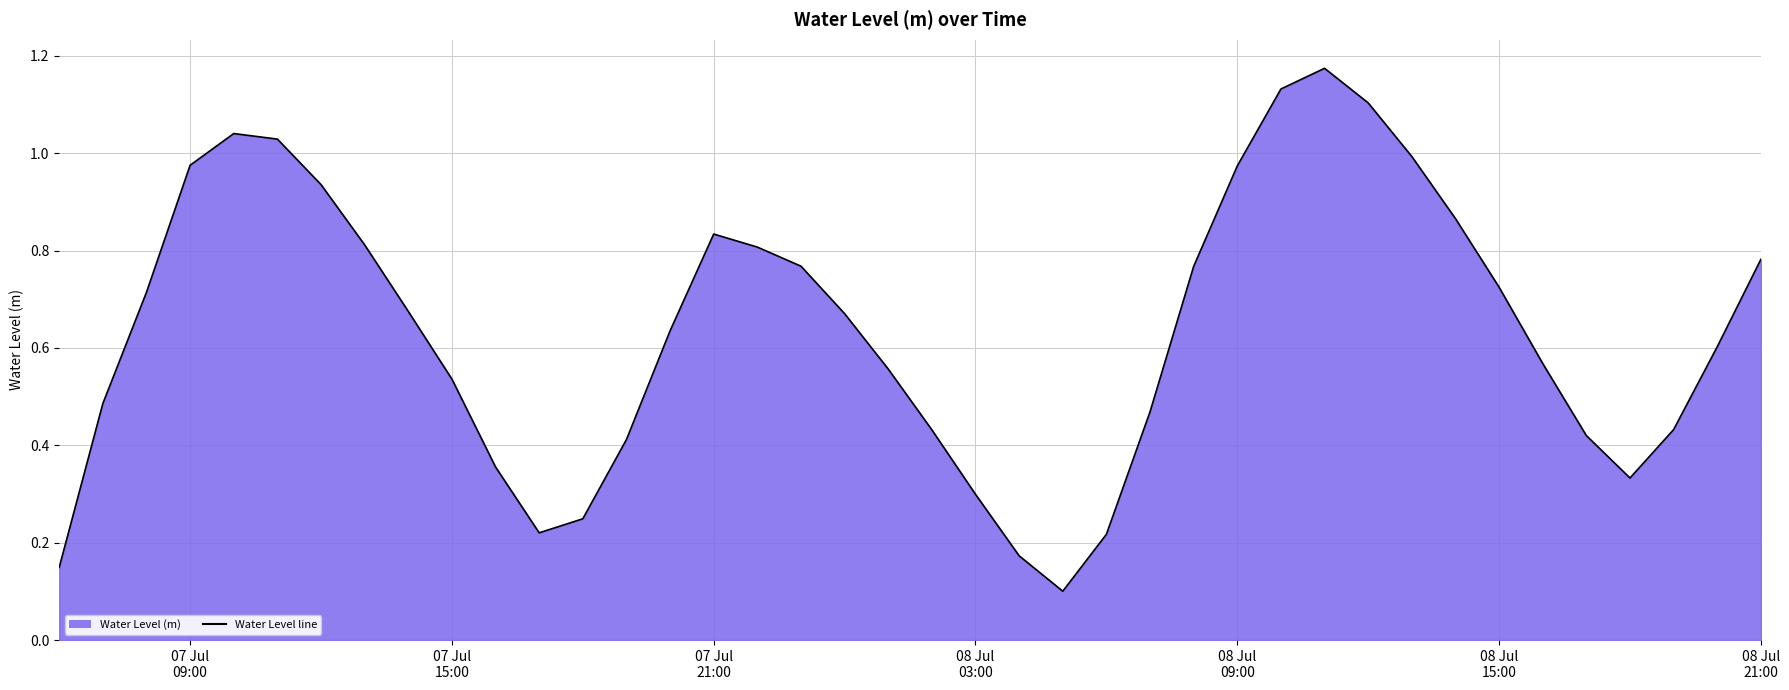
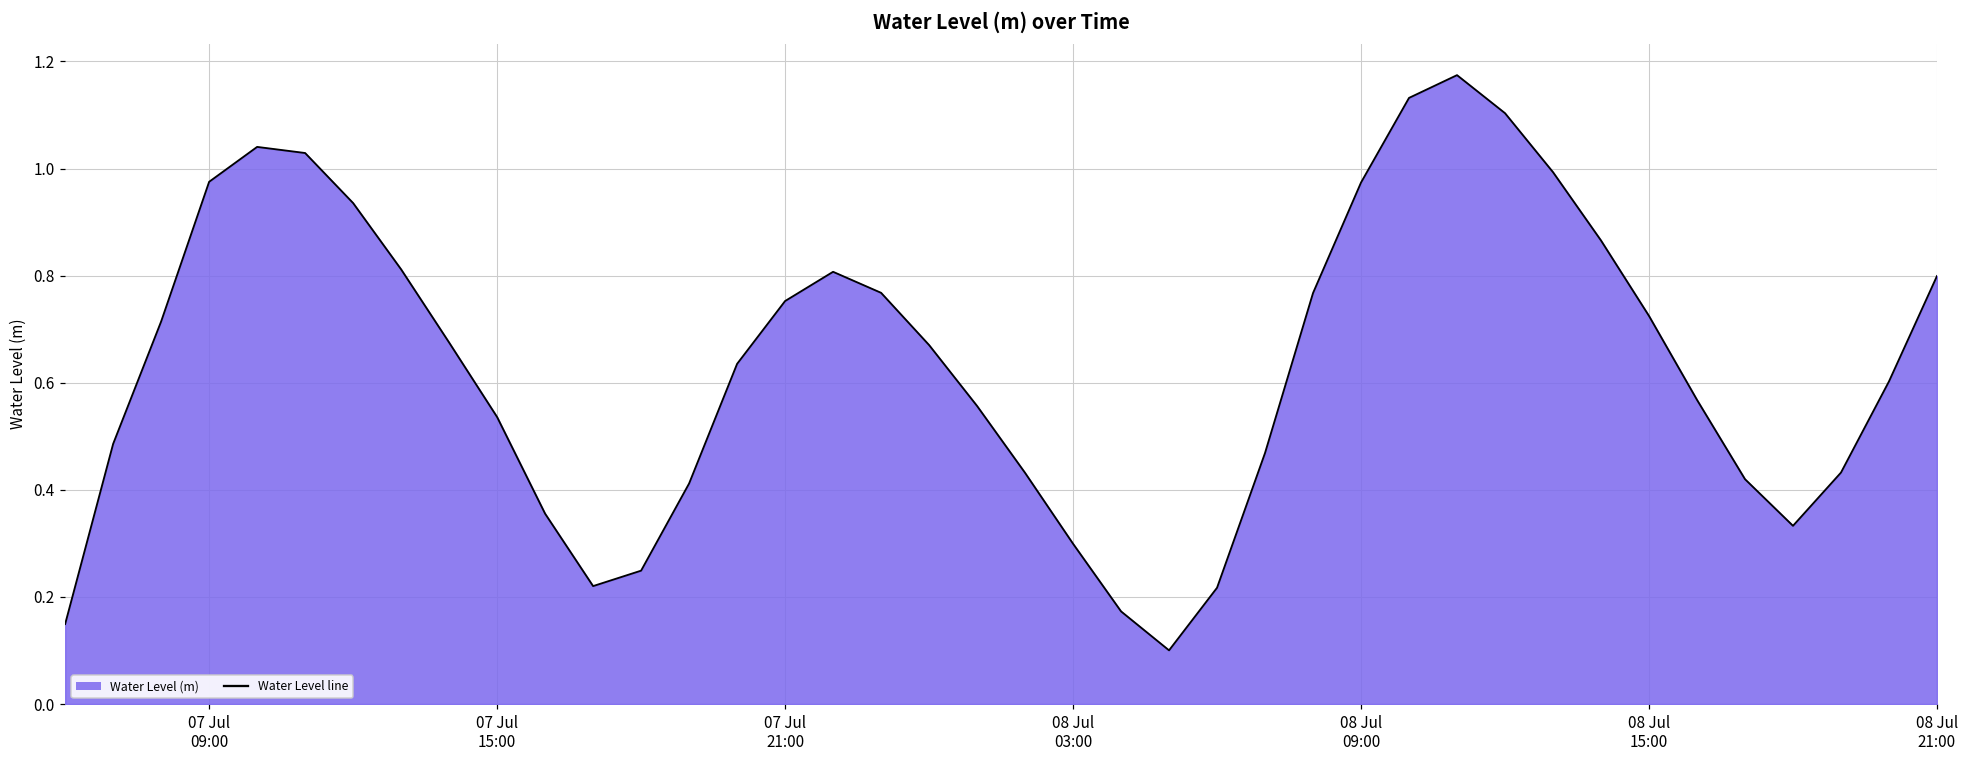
07 Jul 21:00: 0.83 -> 0.75
08 Jul 21:00: 0.78 -> 0.80
